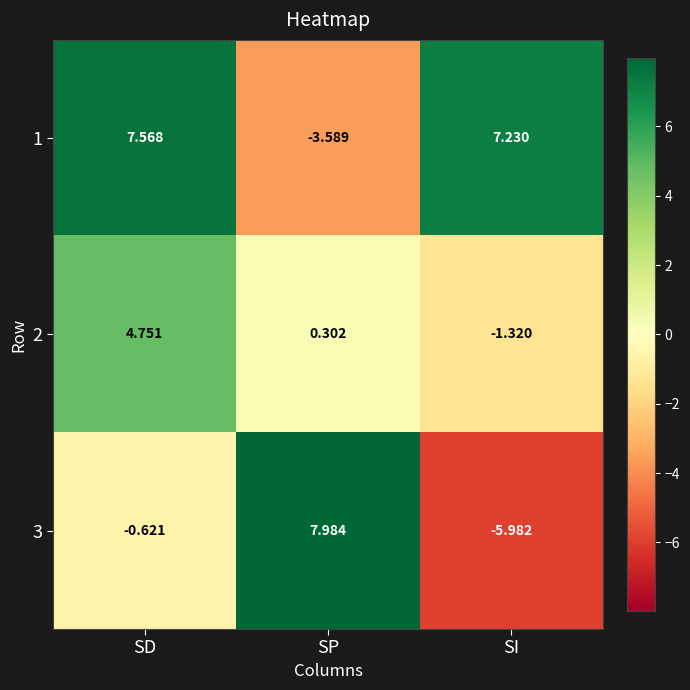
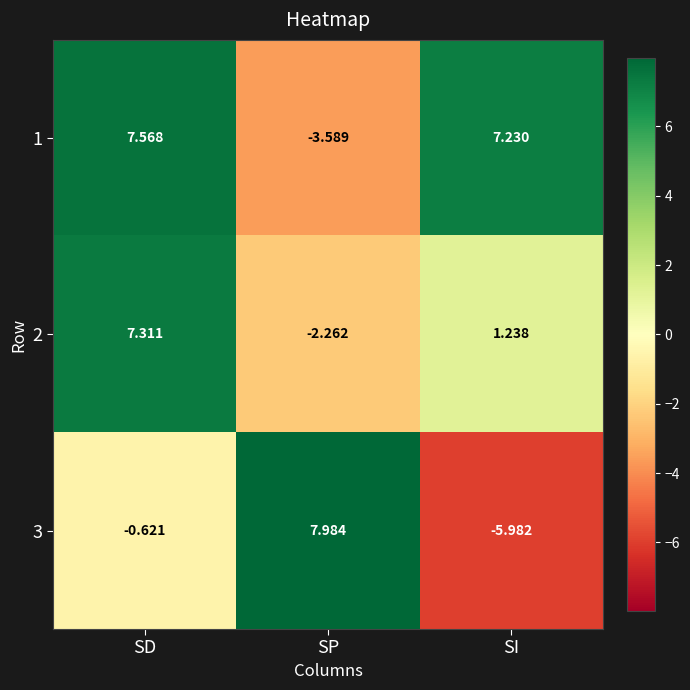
2, SD: 4.751 -> 7.311
2, SP: 0.302 -> -2.262
2, SI: -1.320 -> 1.238
